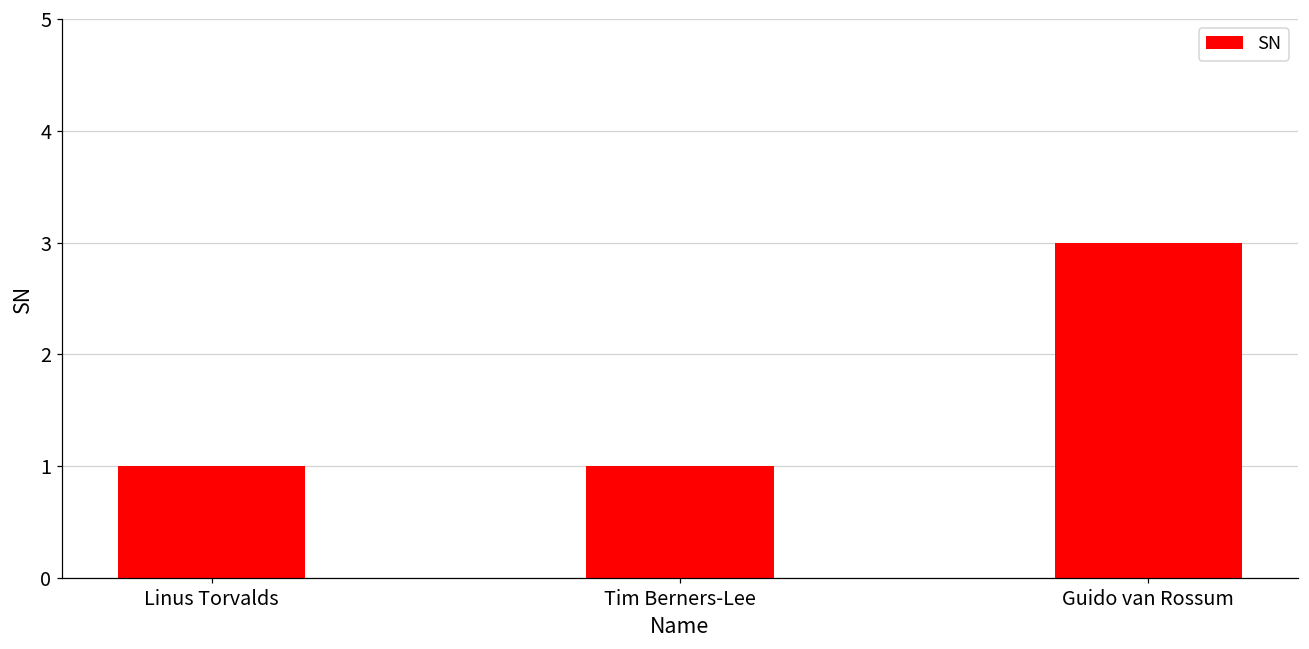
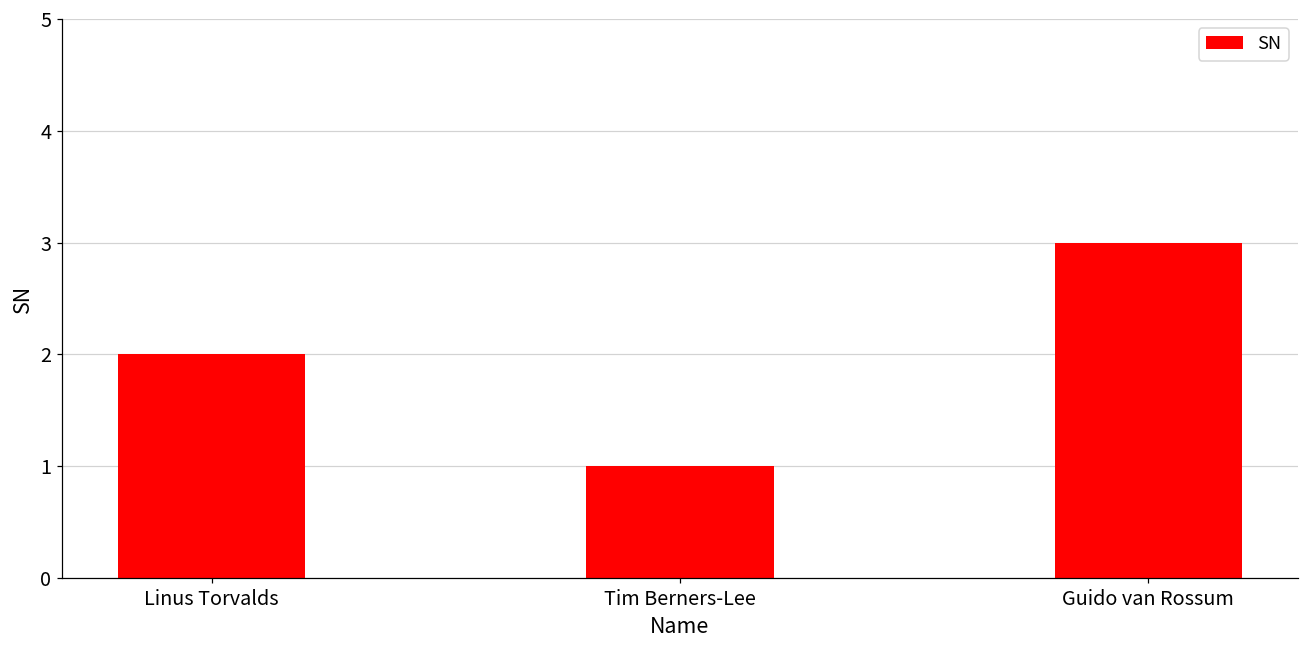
Linus Torvalds: 1 -> 2
